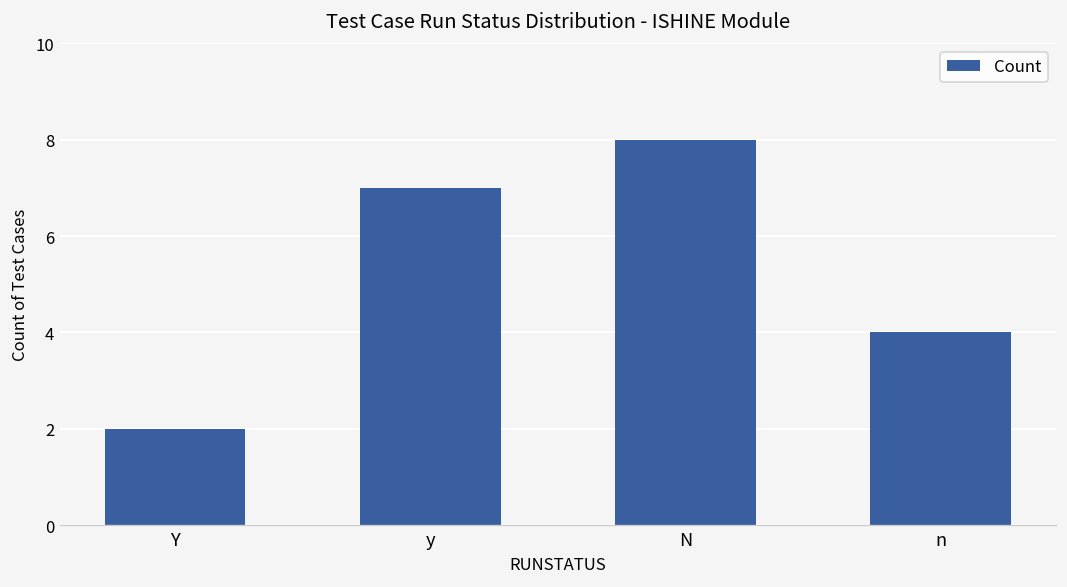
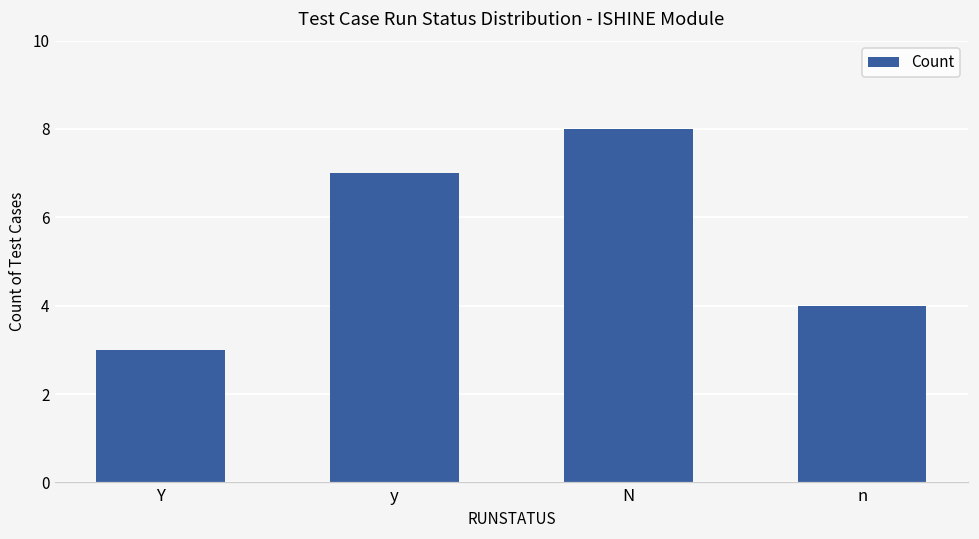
Y: 2 -> 3
